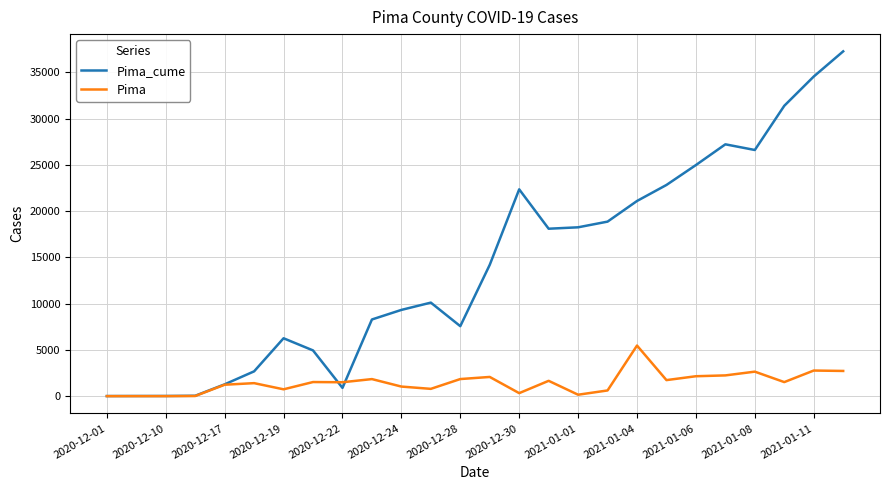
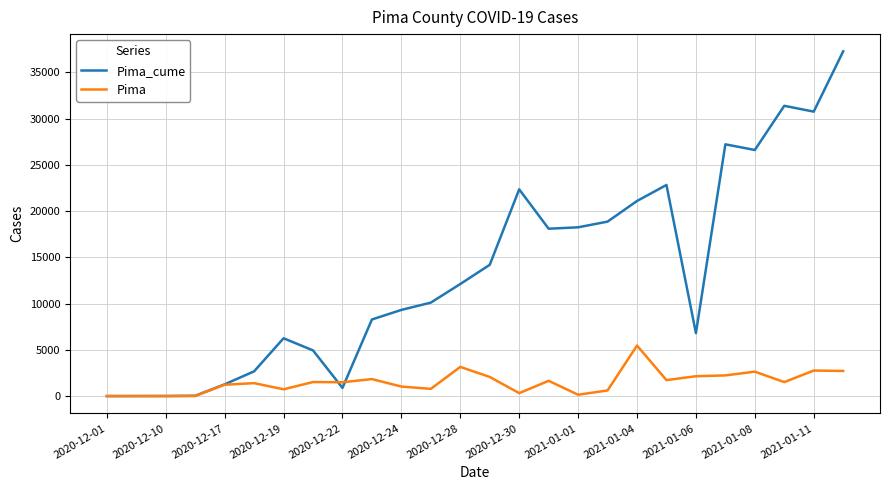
Pima_cume, 2020-12-28: 8000 -> 12000
Pima, 2020-12-28: 2000 -> 3000
Pima_cume, 2021-01-06: 25000 -> 7000
Pima_cume, 2021-01-11: 35000 -> 31000
